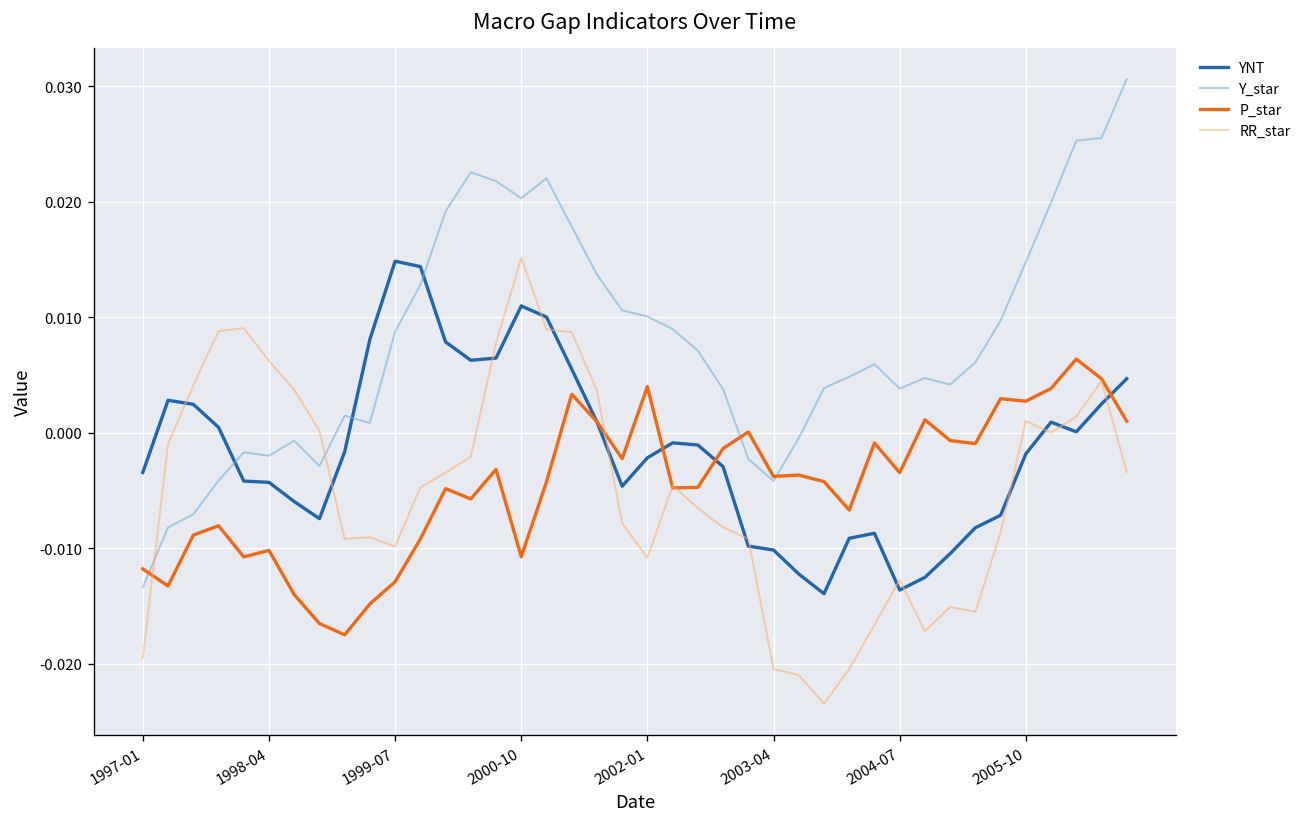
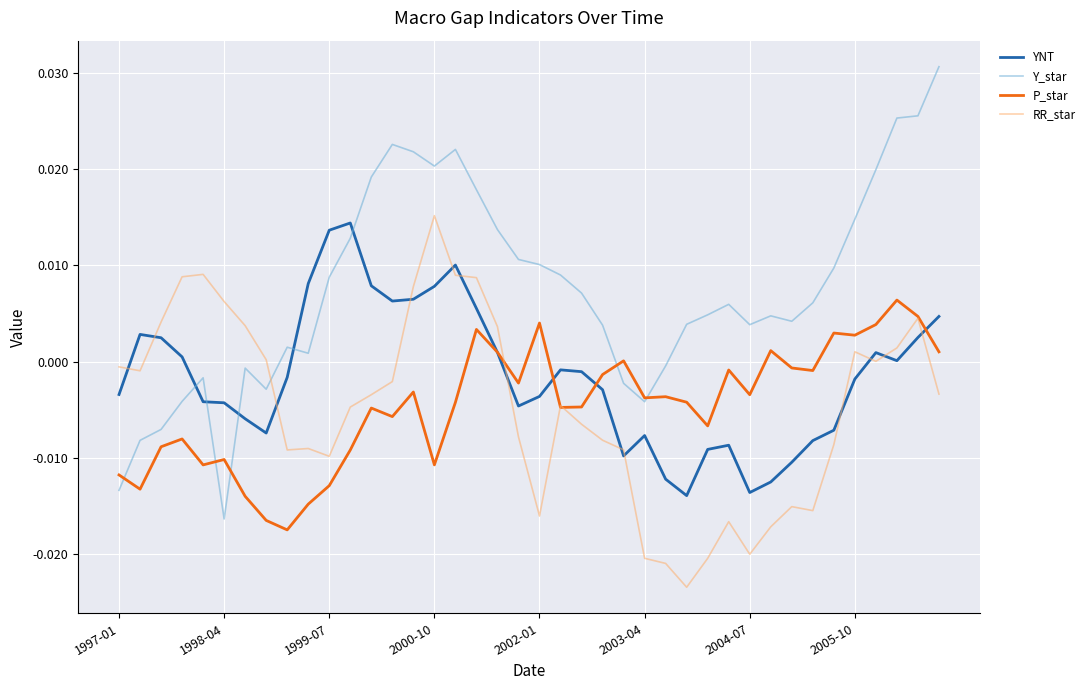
RR_star, 1997-01: -0.019 -> -0.001
Y_star, 1998-04: -0.002 -> -0.016
YNT, 1999-07: 0.015 -> 0.014
YNT, 2000-10: 0.011 -> 0.008
YNT, 2002-01: -0.002 -> -0.004
RR_star, 2002-01: -0.011 -> -0.016
YNT, 2003-04: -0.010 -> -0.008
RR_star, 2004-07: -0.013 -> -0.020
